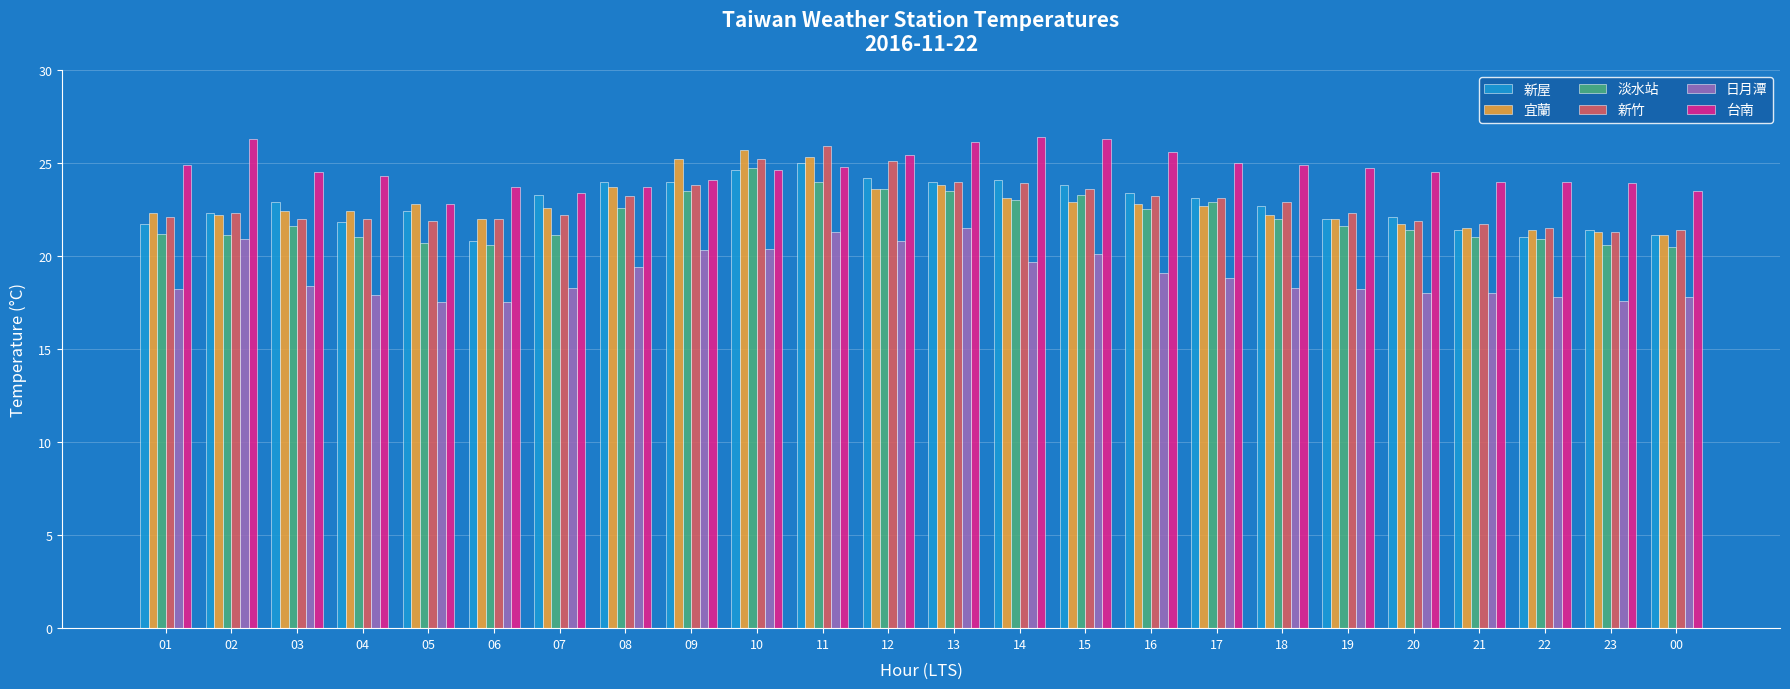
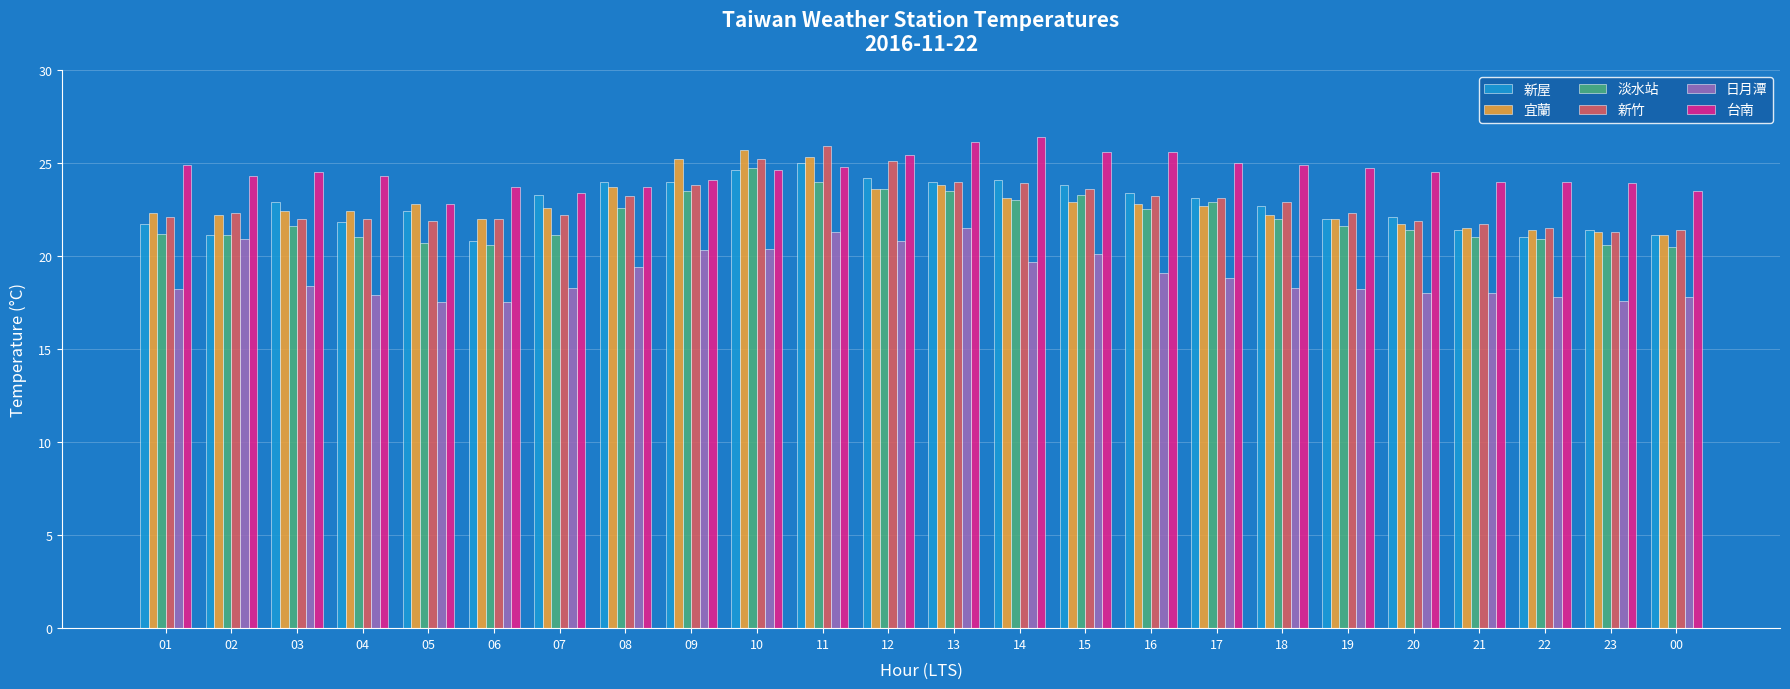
新屋, 02: 22.3 -> 21.1
台南, 02: 26.3 -> 24.3
台南, 15: 26.3 -> 25.6
